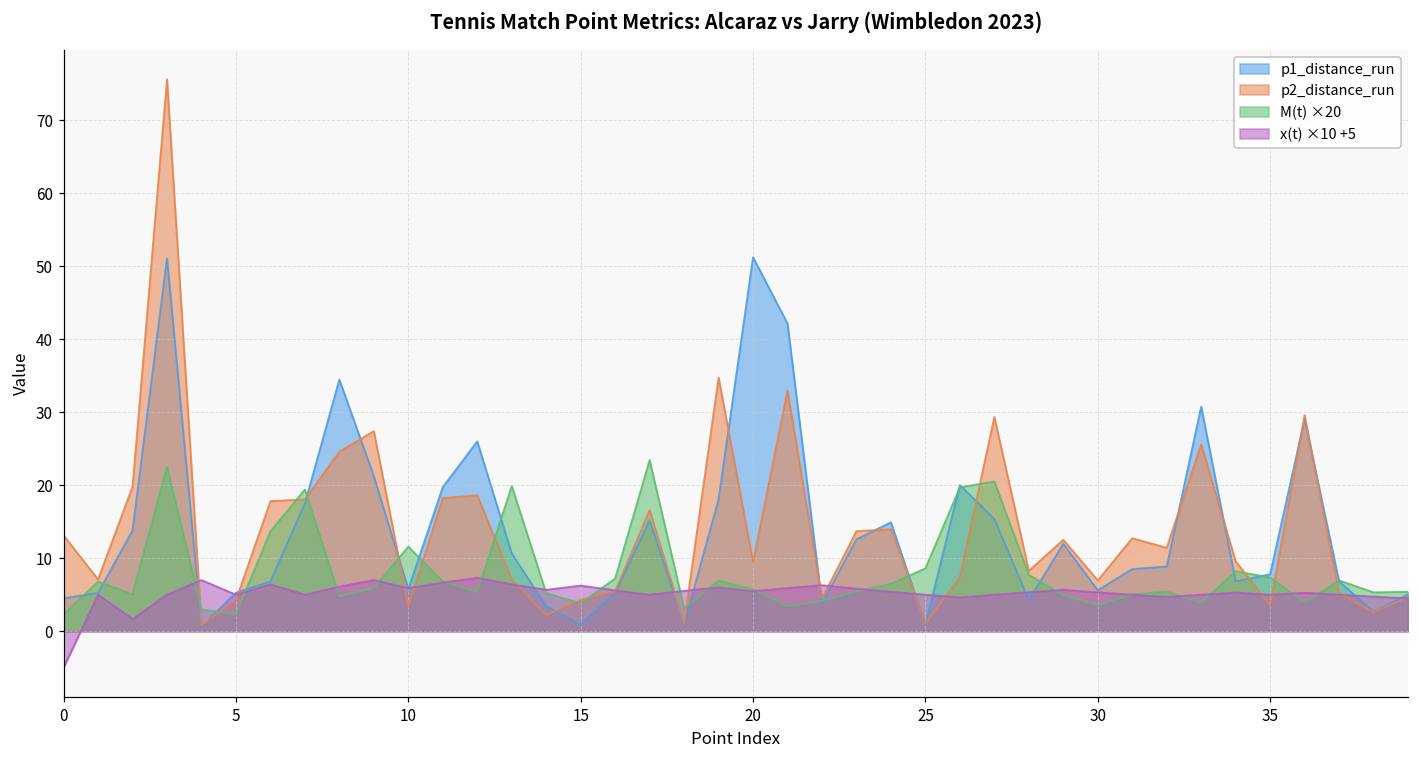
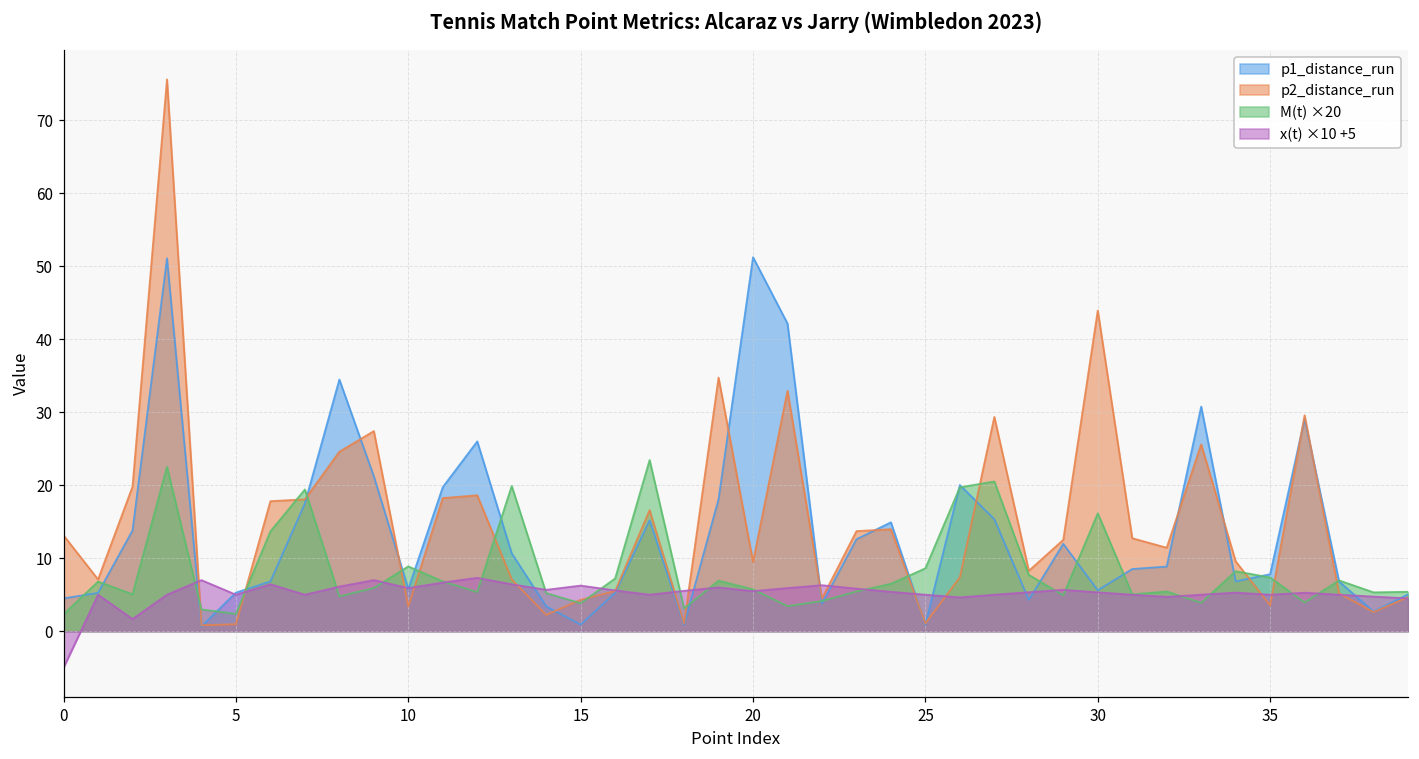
p2_distance_run, 5: 4 -> 1
M(t) ×20, 10: 12 -> 9
p2_distance_run, 30: 7 -> 44
M(t) ×20, 30: 4 -> 16
